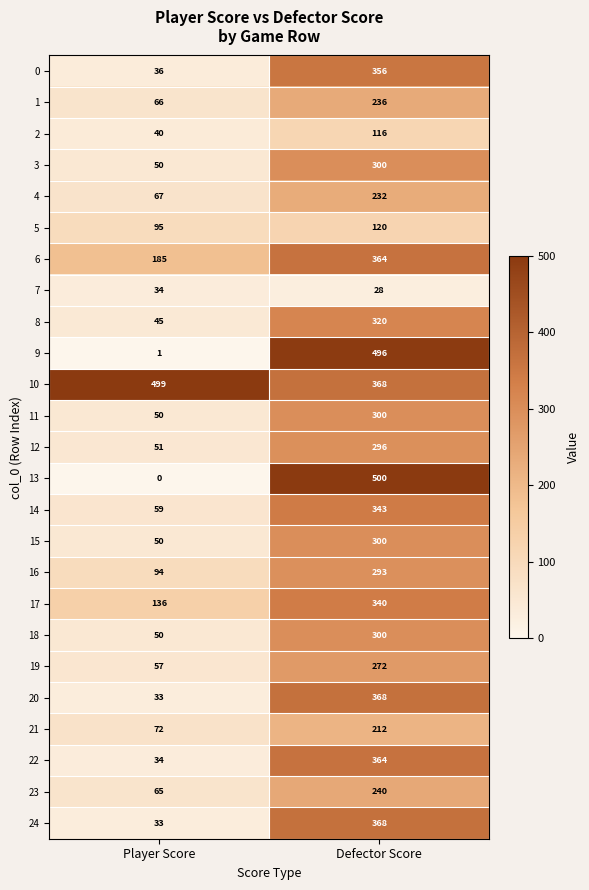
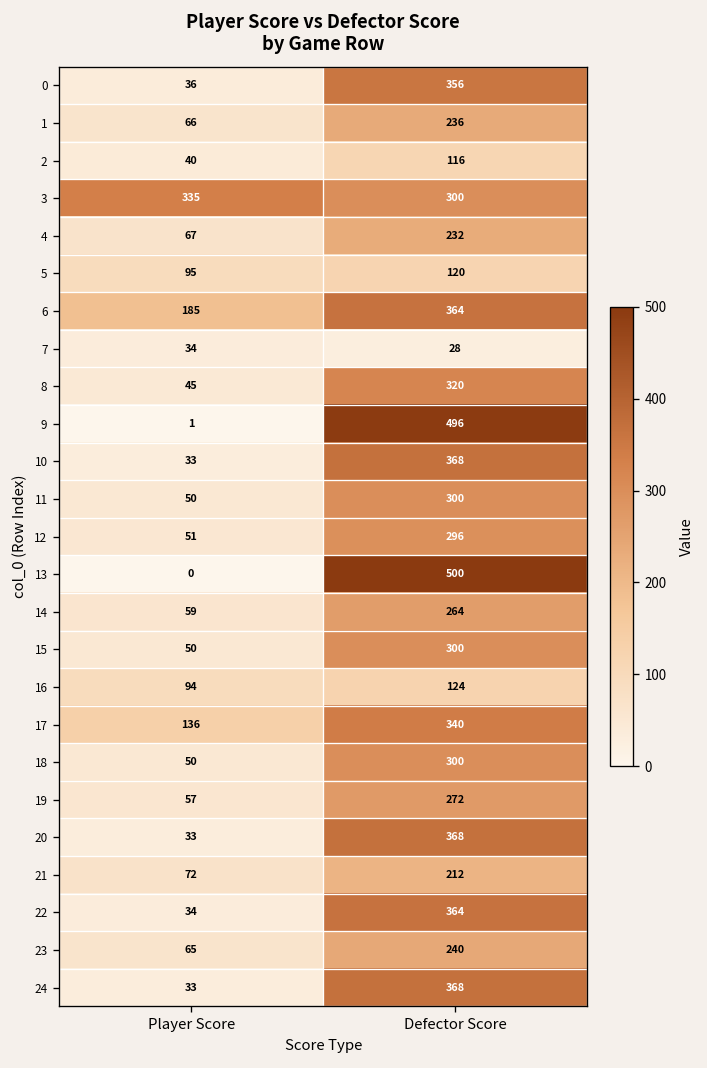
3, Player Score: 50 -> 335
10, Player Score: 499 -> 33
14, Defector Score: 343 -> 264
16, Defector Score: 293 -> 124
